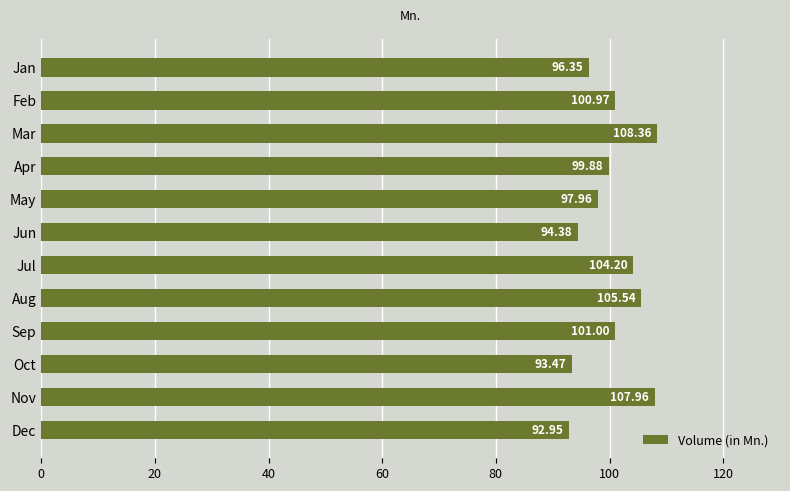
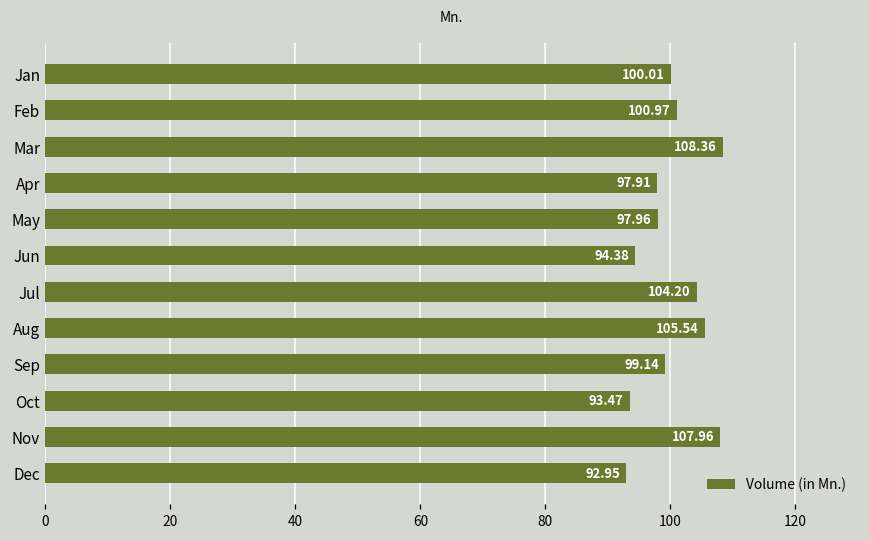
Jan: 96.35 -> 100.01
Apr: 99.88 -> 97.91
Sep: 101.00 -> 99.14
